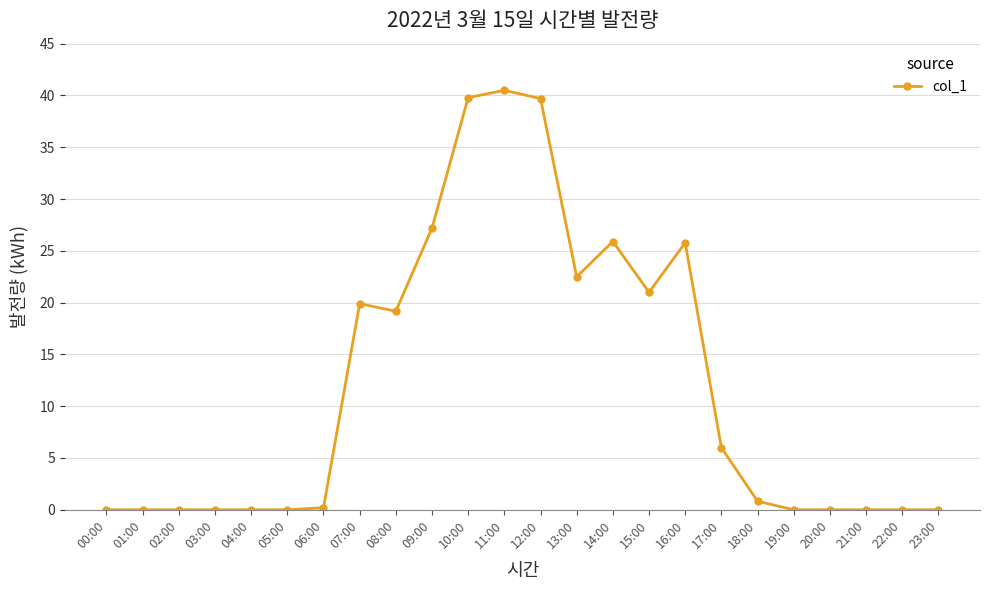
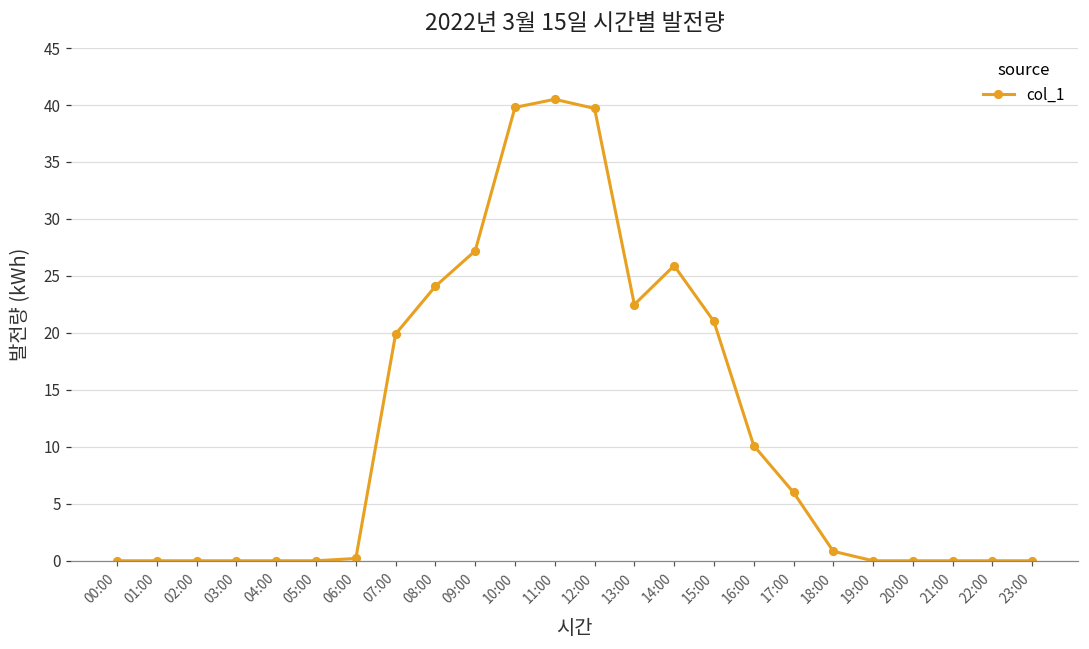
08:00: 19.2 -> 24.1
16:00: 25.8 -> 10.1
